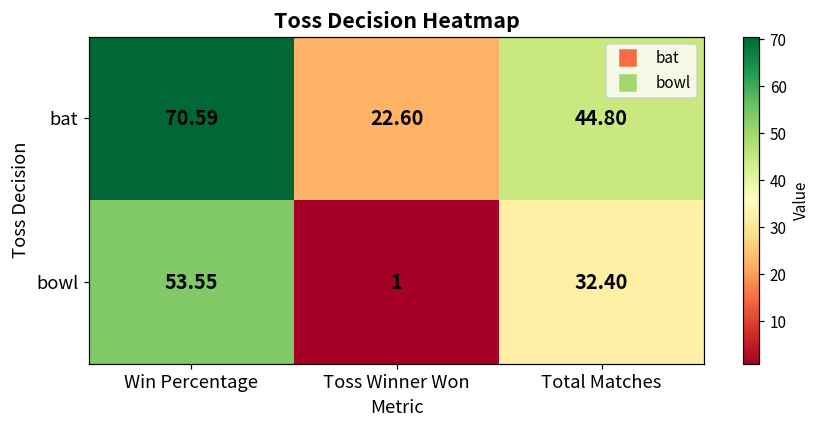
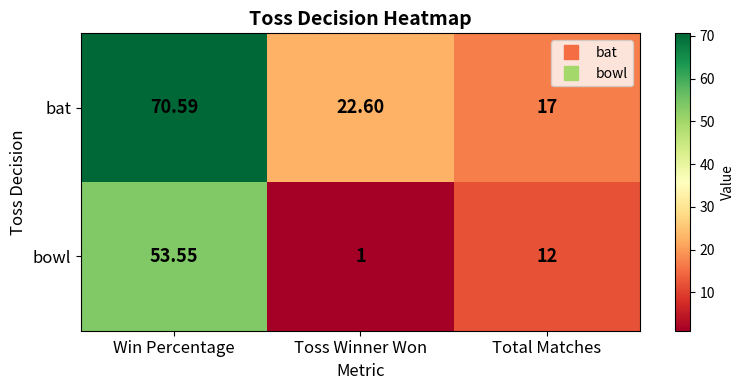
bat, Total Matches: 44.80 -> 17
bowl, Total Matches: 32.40 -> 12
